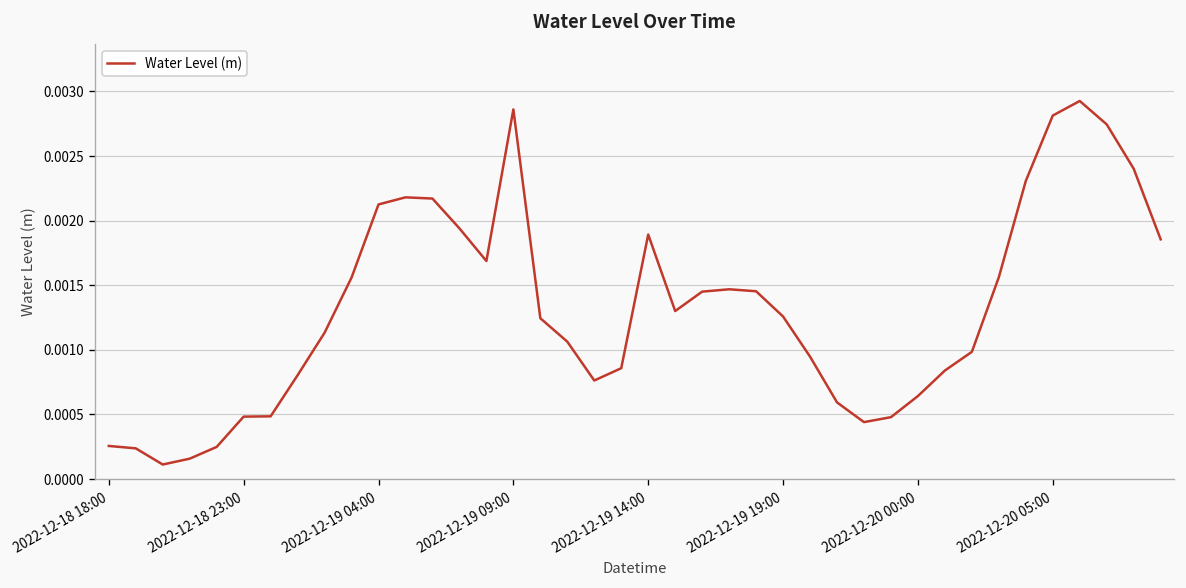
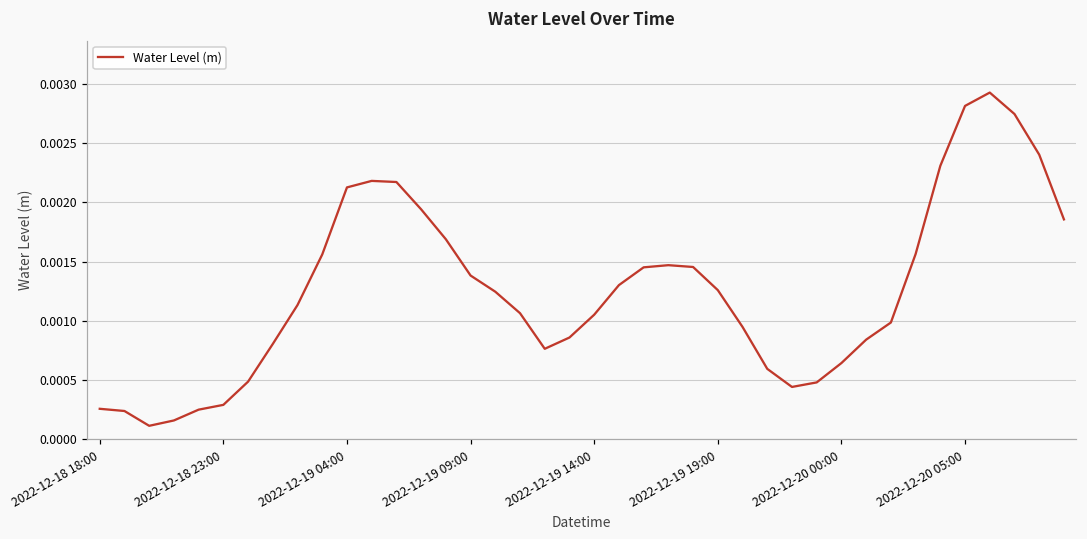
2022-12-18 23:00: 0.00048 -> 0.00029
2022-12-19 09:00: 0.00286 -> 0.00138
2022-12-19 14:00: 0.00189 -> 0.00105
